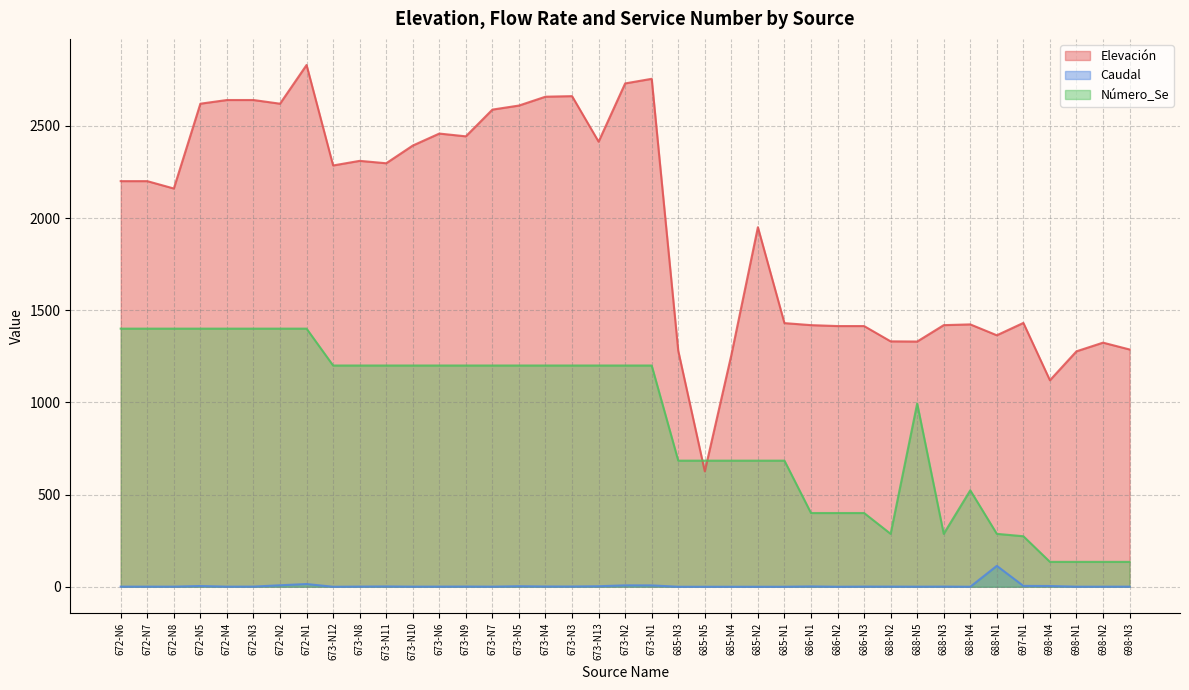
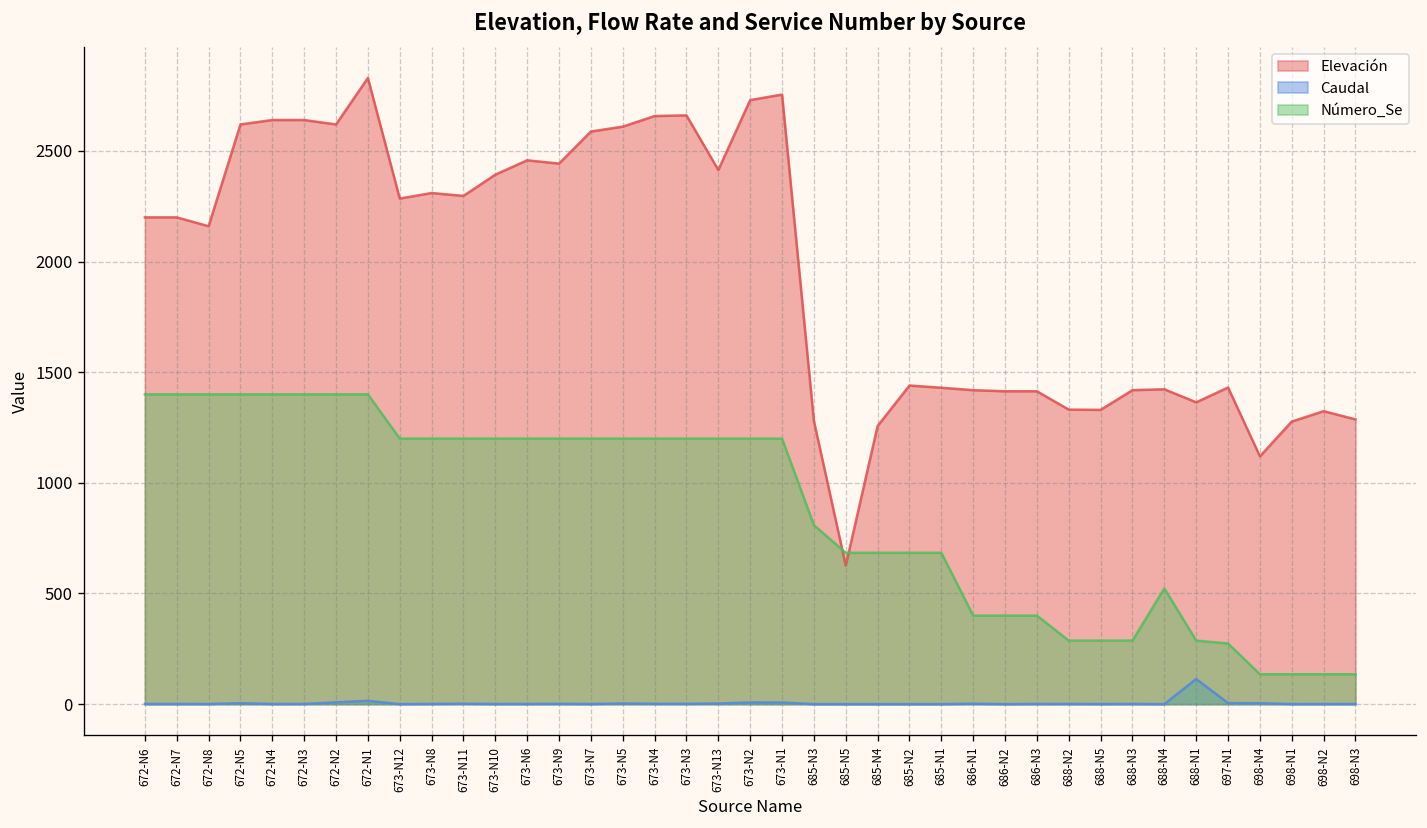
Número_Se, 685-N3: 680 -> 810
Elevación, 685-N2: 1950 -> 1440
Número_Se, 688-N5: 990 -> 290
